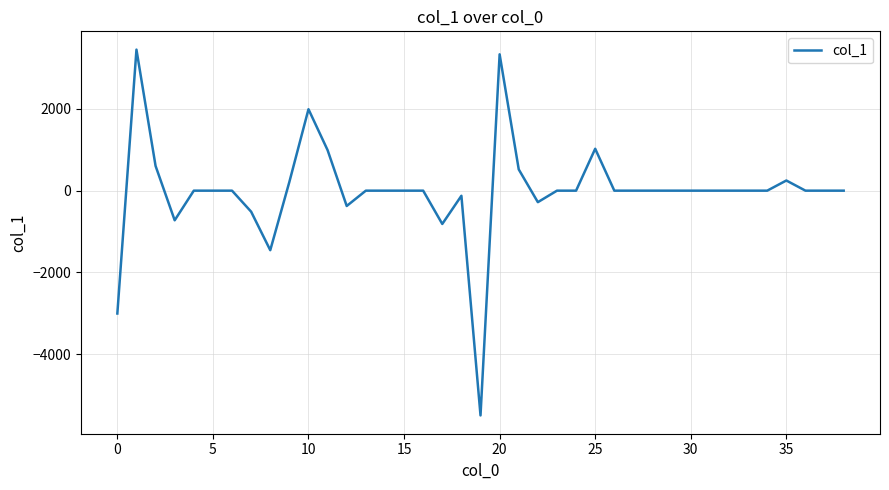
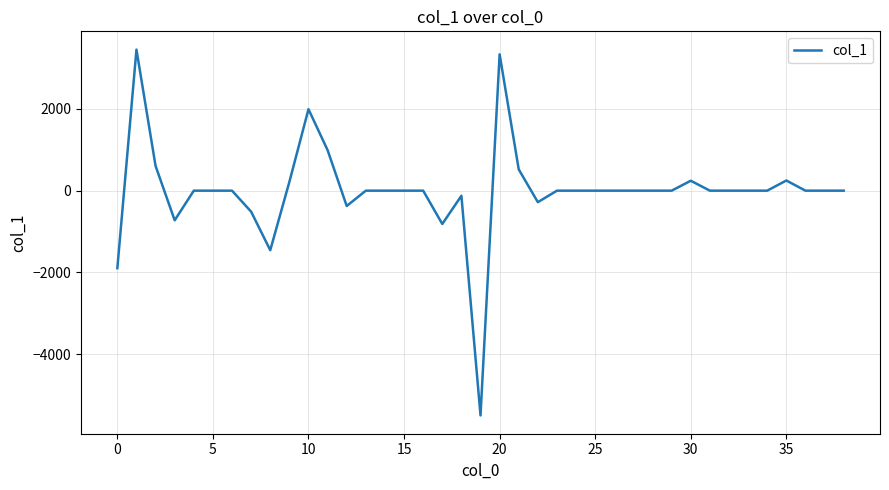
0: -3000 -> -1900
25: 1000 -> 0
30: 0 -> 200
